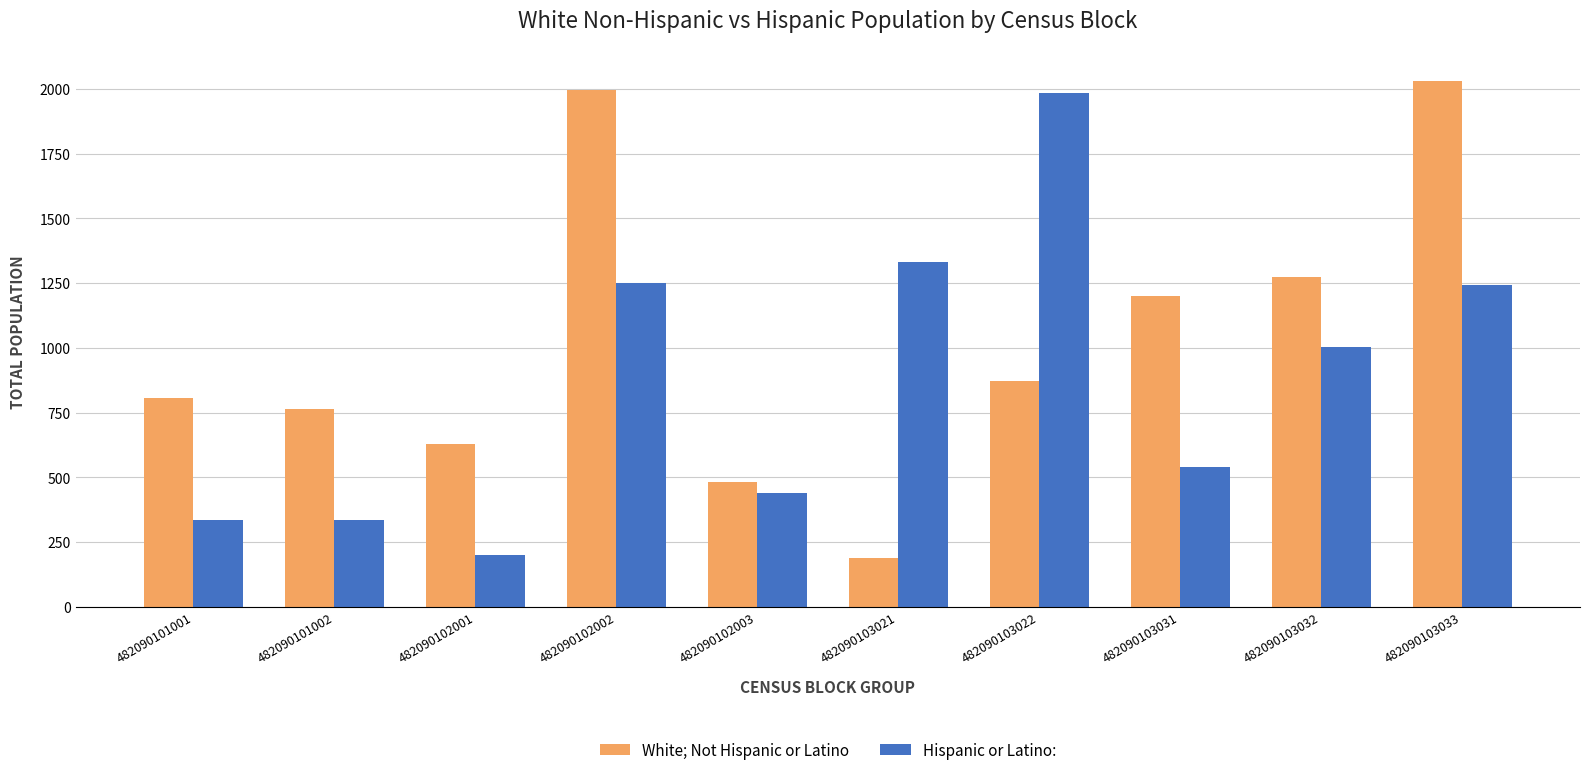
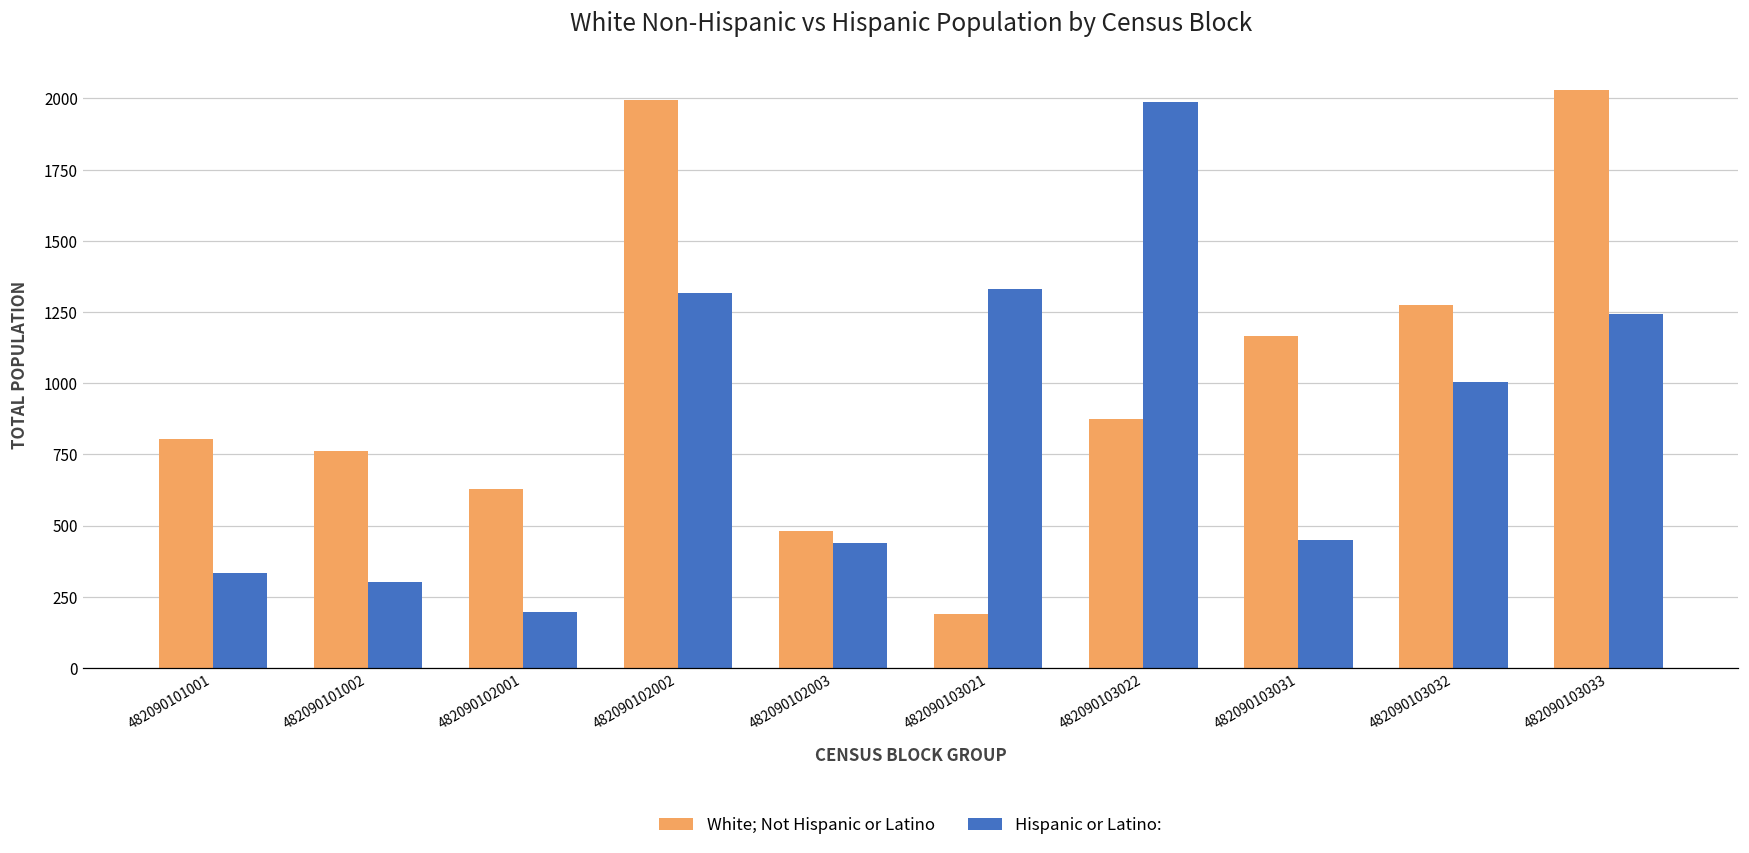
Hispanic or Latino:, 482090101002: 340 -> 300
Hispanic or Latino:, 482090102002: 1250 -> 1320
White; Not Hispanic or Latino, 482090103031: 1200 -> 1170
Hispanic or Latino:, 482090103031: 540 -> 450
